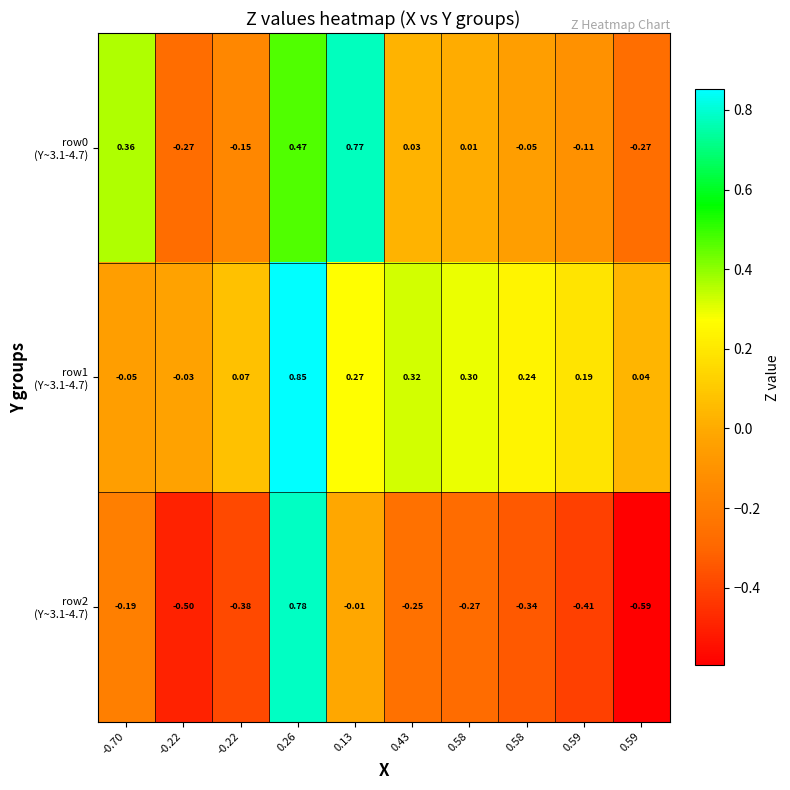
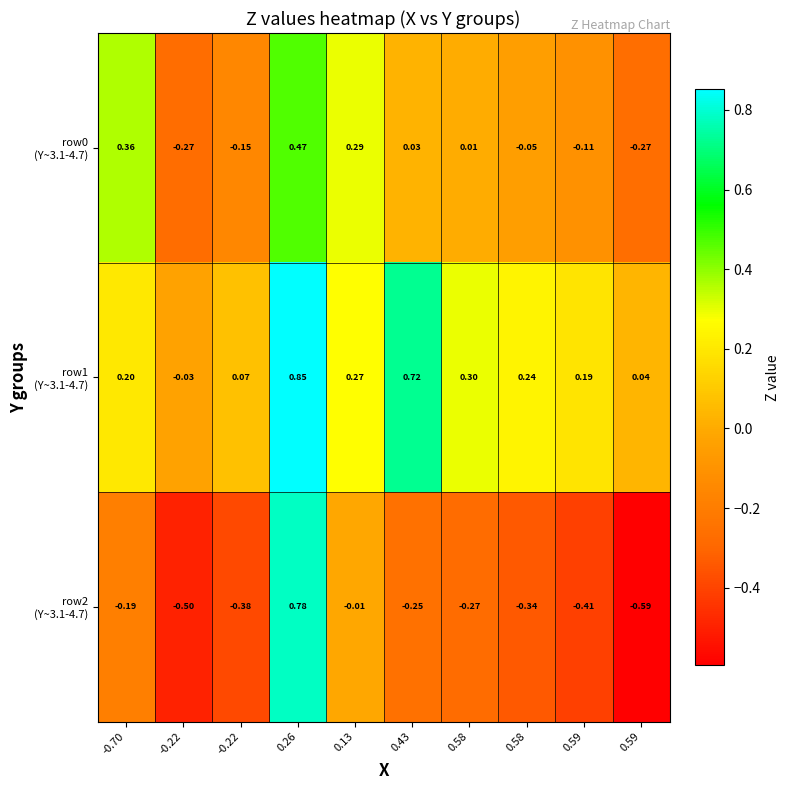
row0 (Y~3.1-4.7), 0.13: 0.77 -> 0.29
row1 (Y~3.1-4.7), -0.70: -0.05 -> 0.20
row1 (Y~3.1-4.7), 0.43: 0.32 -> 0.72
